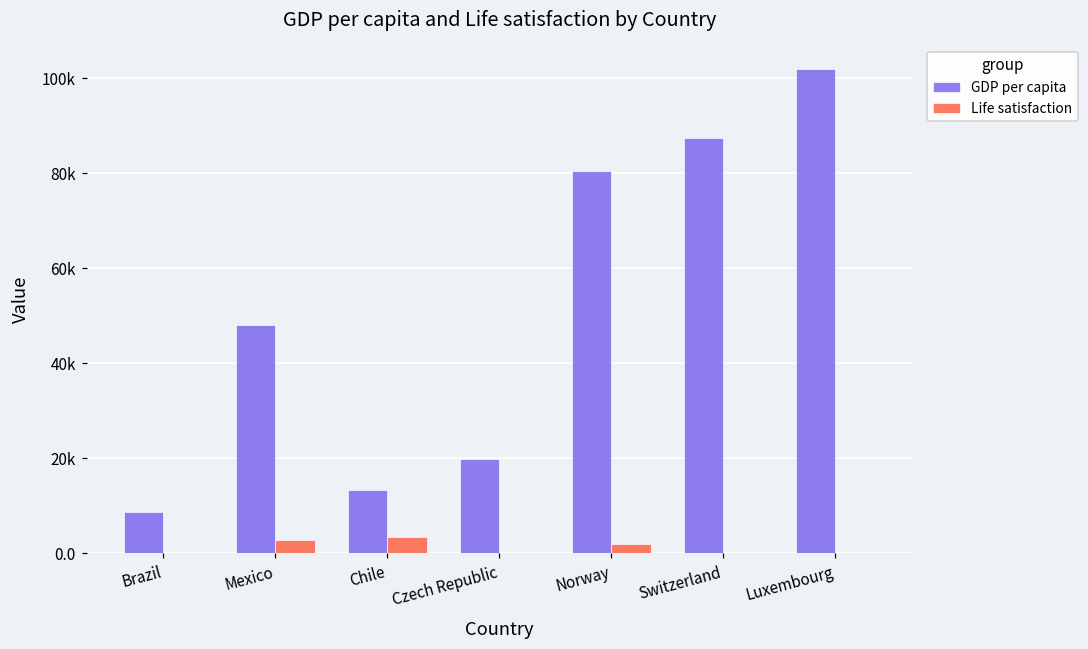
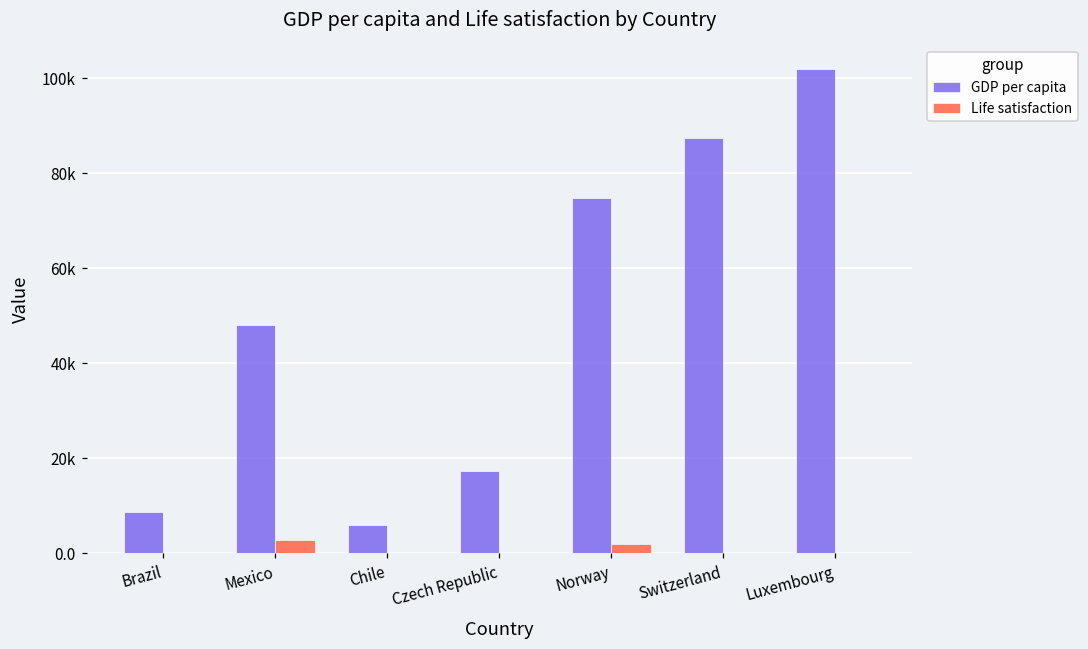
GDP per capita, Chile: 13000 -> 6000
Life satisfaction, Chile: 3000 -> 0
GDP per capita, Czech Republic: 20000 -> 17000
GDP per capita, Norway: 81000 -> 75000
